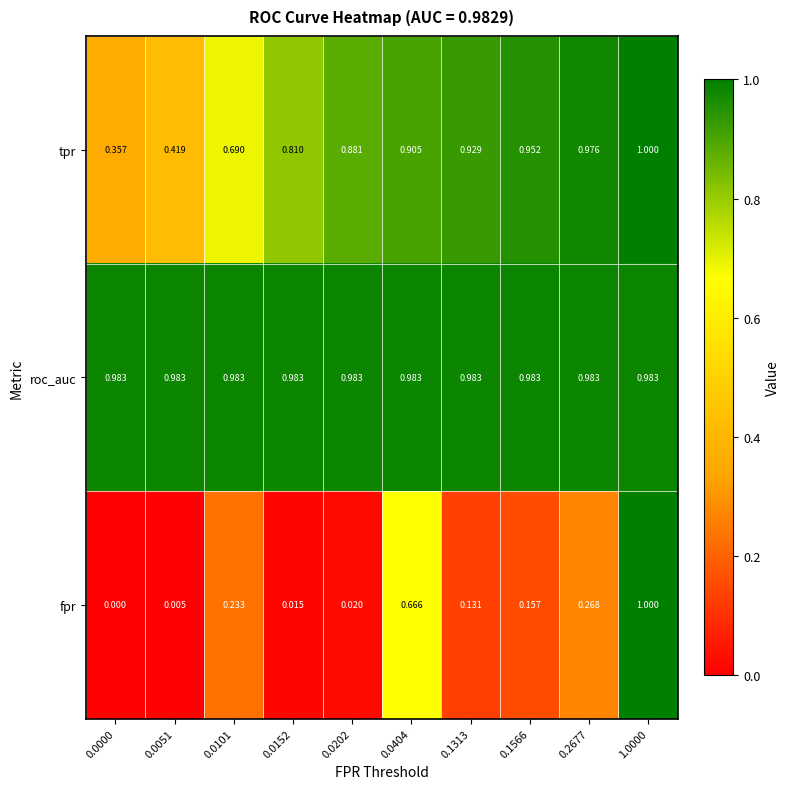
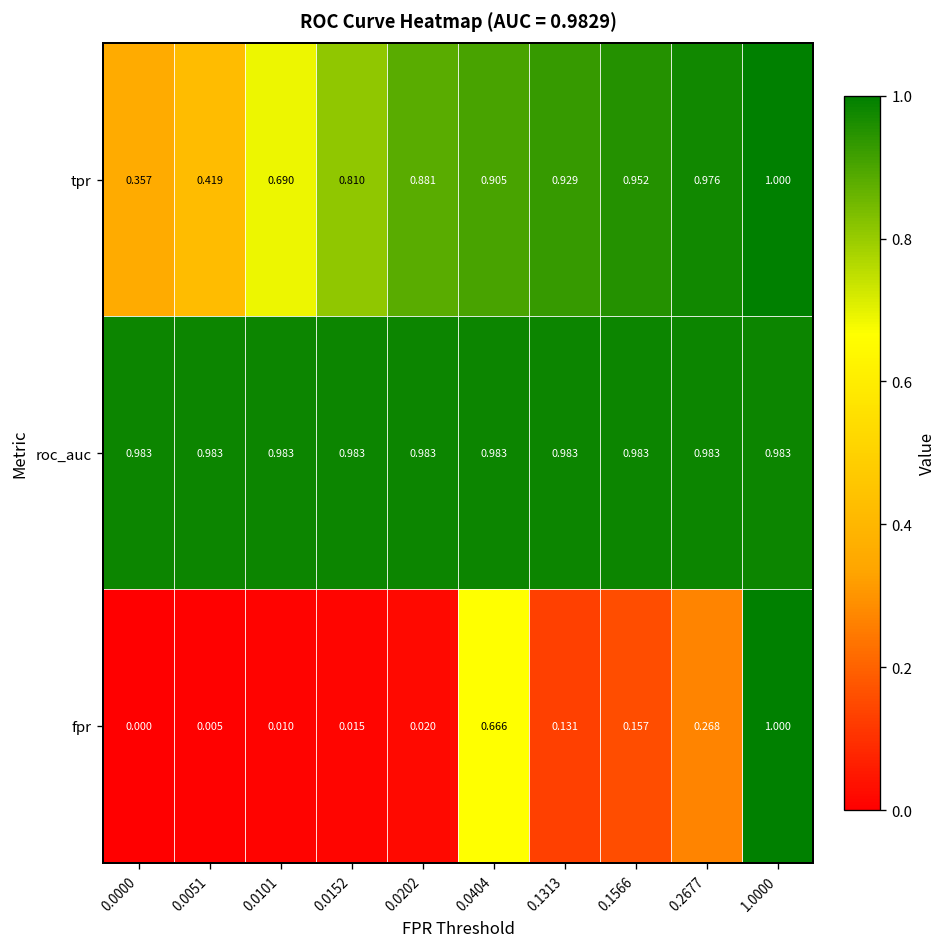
fpr, 0.0101: 0.233 -> 0.010
